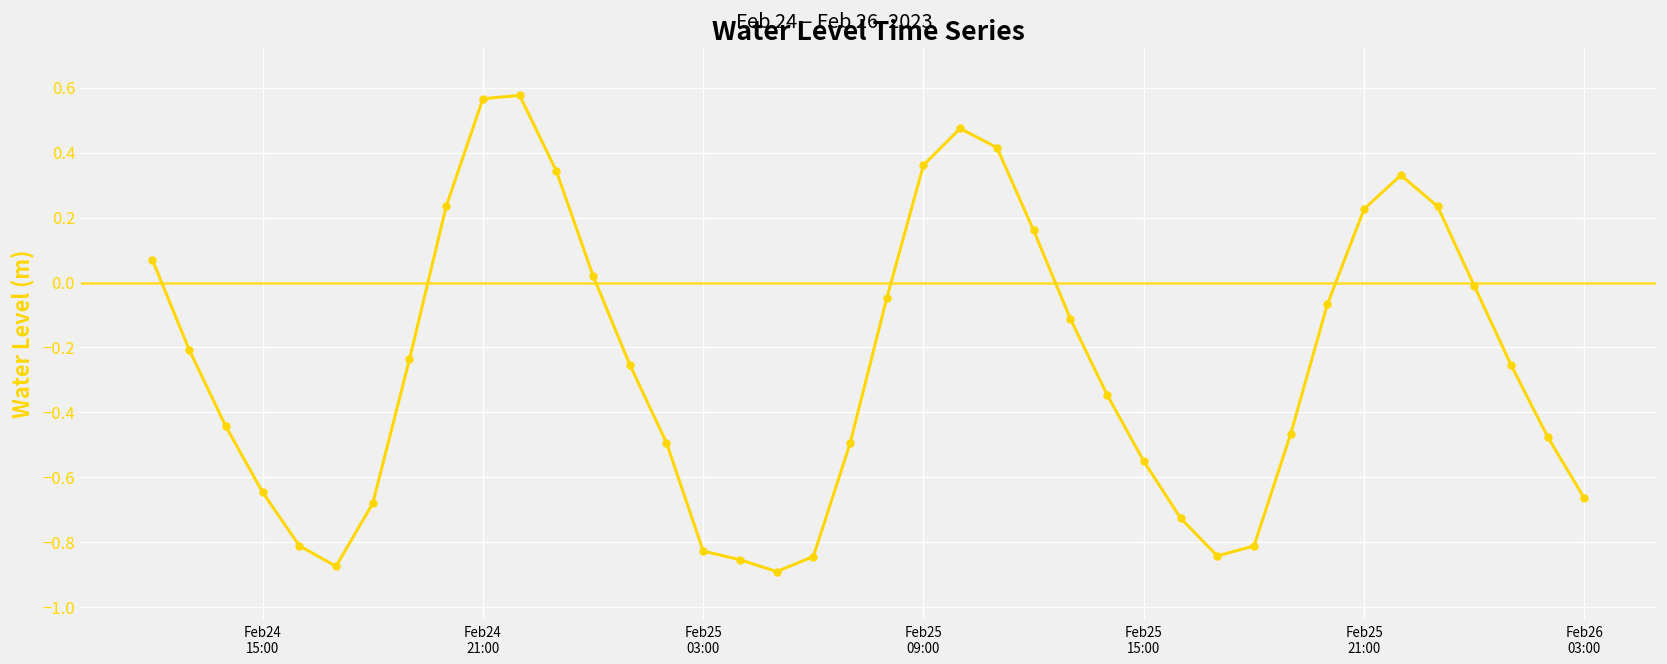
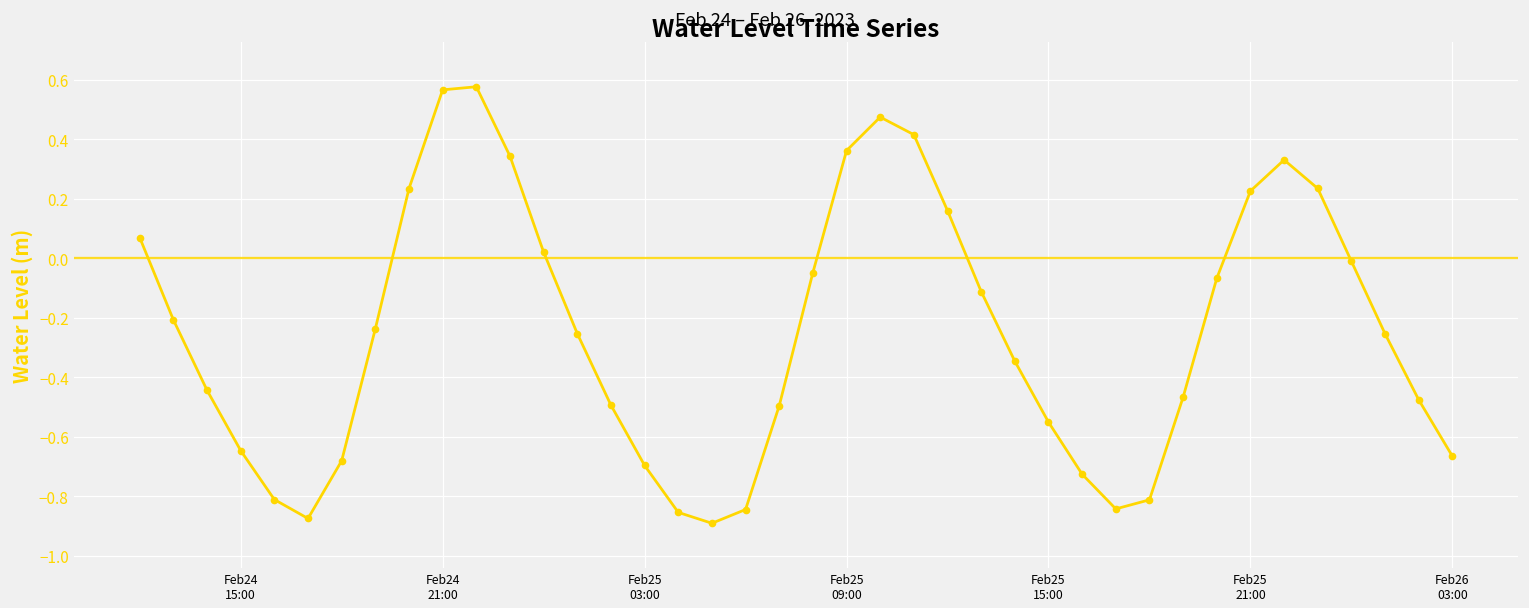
Feb25 03:00: -0.83 -> -0.70
